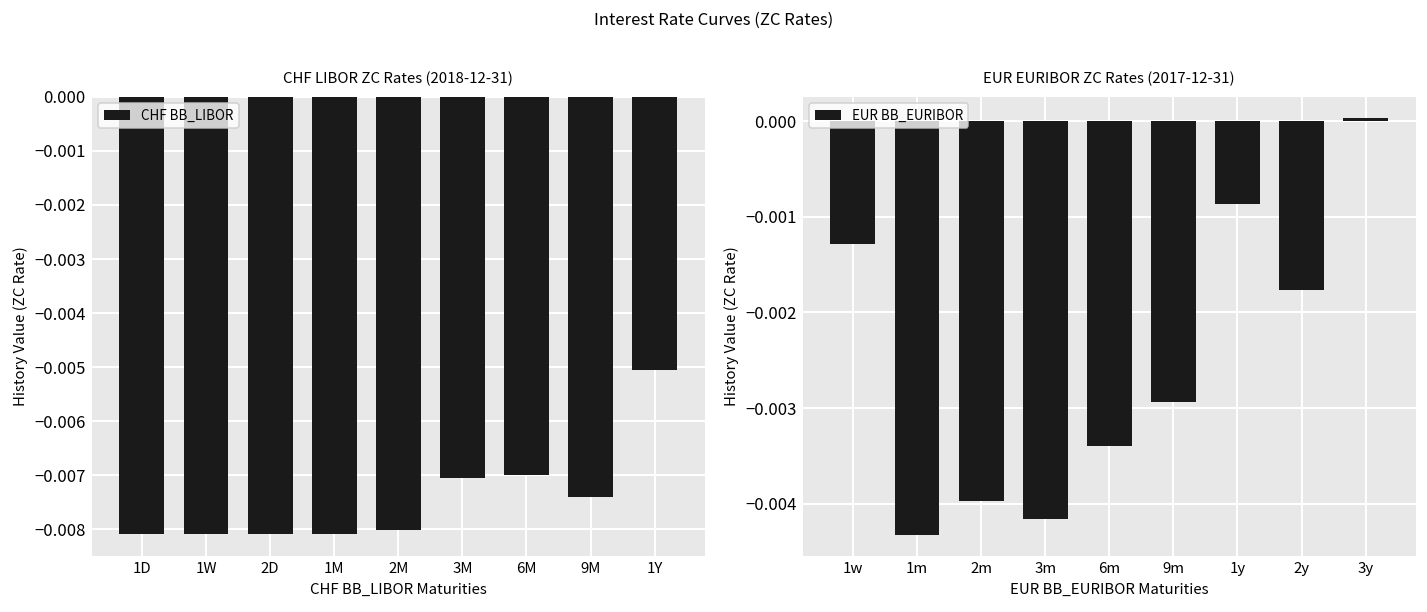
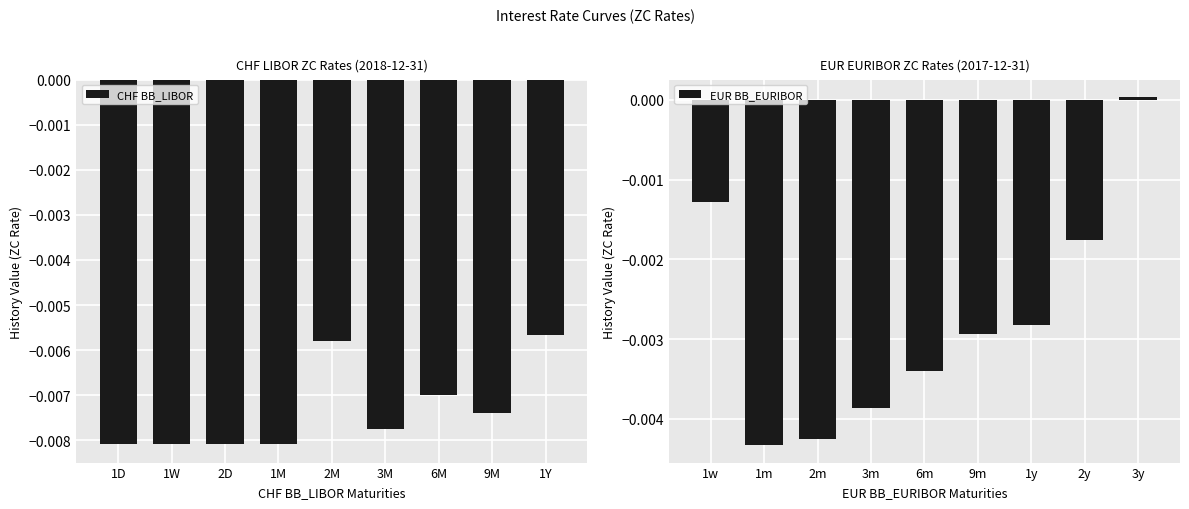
CHF LIBOR ZC Rates (2018-12-31), 2M: -0.0080 -> -0.0058
CHF LIBOR ZC Rates (2018-12-31), 3M: -0.0071 -> -0.0077
CHF LIBOR ZC Rates (2018-12-31), 1Y: -0.0050 -> -0.0057
EUR EURIBOR ZC Rates (2017-12-31), 2m: -0.0040 -> -0.0042
EUR EURIBOR ZC Rates (2017-12-31), 3m: -0.0042 -> -0.0039
EUR EURIBOR ZC Rates (2017-12-31), 1y: -0.0009 -> -0.0028
